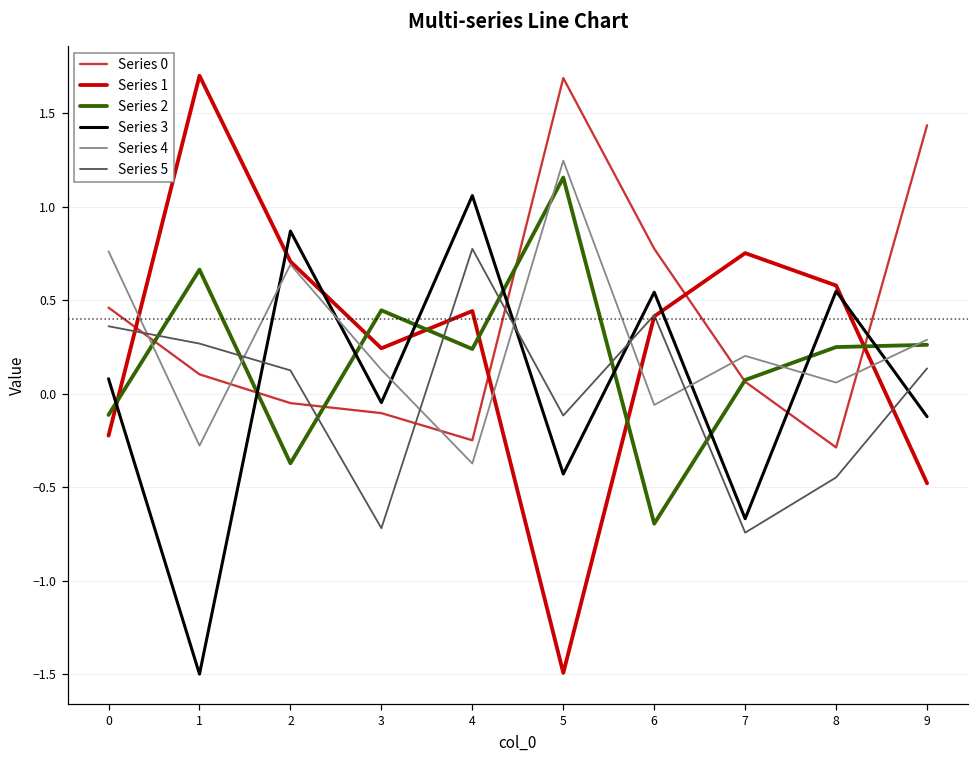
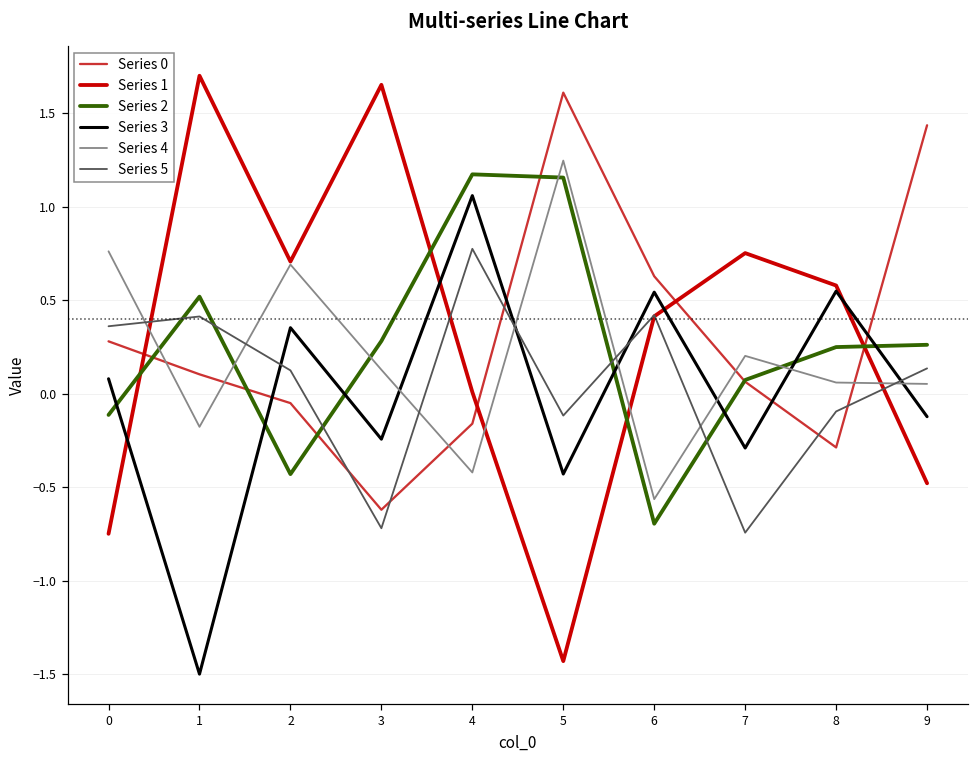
Series 0, 0: 0.46 -> 0.28
Series 1, 0: -0.22 -> -0.75
Series 2, 1: 0.66 -> 0.52
Series 4, 1: -0.28 -> -0.18
Series 5, 1: 0.27 -> 0.41
Series 2, 2: -0.37 -> -0.43
Series 3, 2: 0.87 -> 0.35
Series 0, 3: -0.10 -> -0.62
Series 1, 3: 0.24 -> 1.65
Series 2, 3: 0.45 -> 0.28
Series 3, 3: -0.05 -> -0.24
Series 0, 4: -0.25 -> -0.16
Series 1, 4: 0.44 -> 0.01
Series 2, 4: 0.24 -> 1.17
Series 4, 4: -0.37 -> -0.42
Series 0, 5: 1.69 -> 1.61
Series 1, 5: -1.49 -> -1.43
Series 0, 6: 0.77 -> 0.63
Series 4, 6: -0.06 -> -0.56
Series 3, 7: -0.67 -> -0.29
Series 5, 8: -0.45 -> -0.09
Series 4, 9: 0.29 -> 0.05
